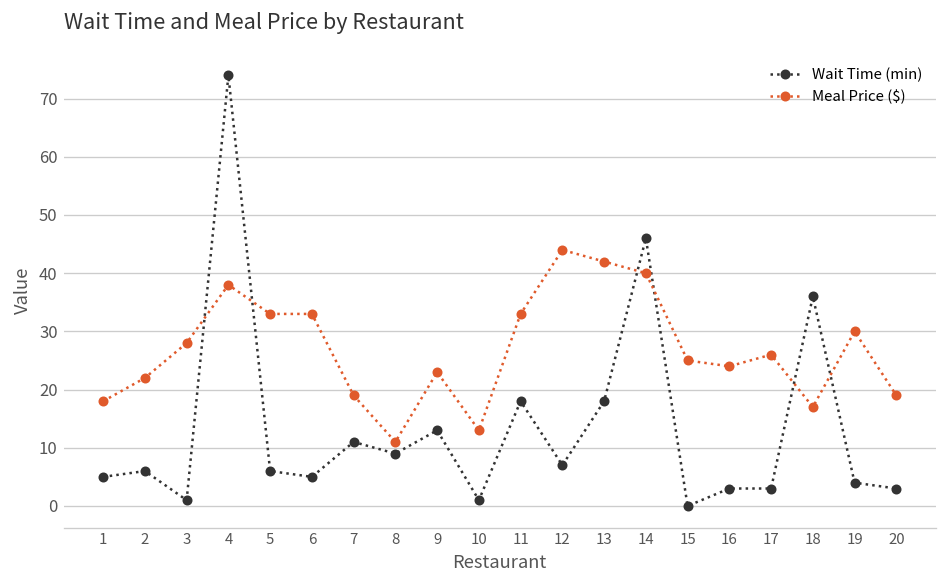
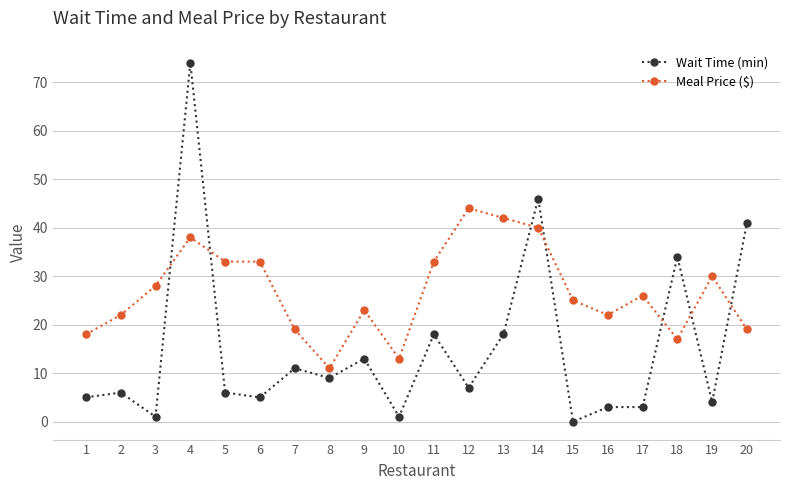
Meal Price ($), 16: 24 -> 22
Wait Time (min), 18: 36 -> 34
Wait Time (min), 20: 3 -> 41
